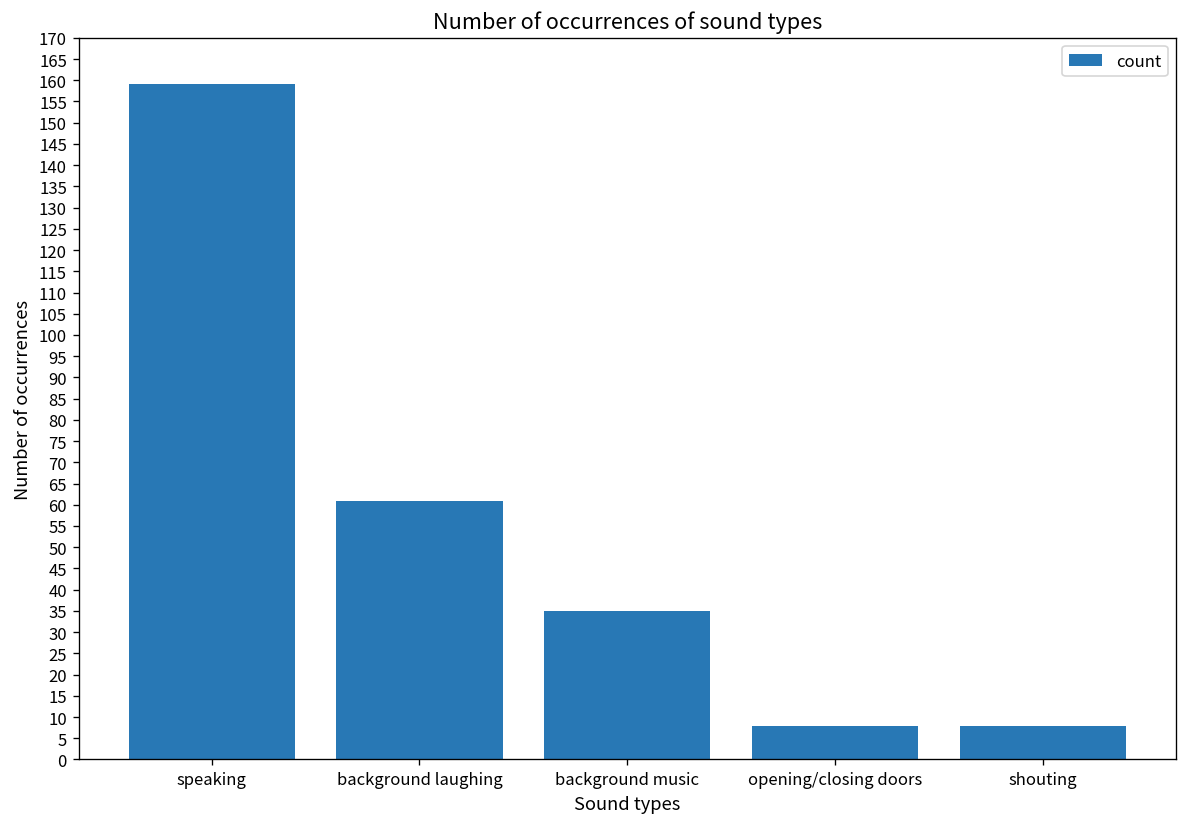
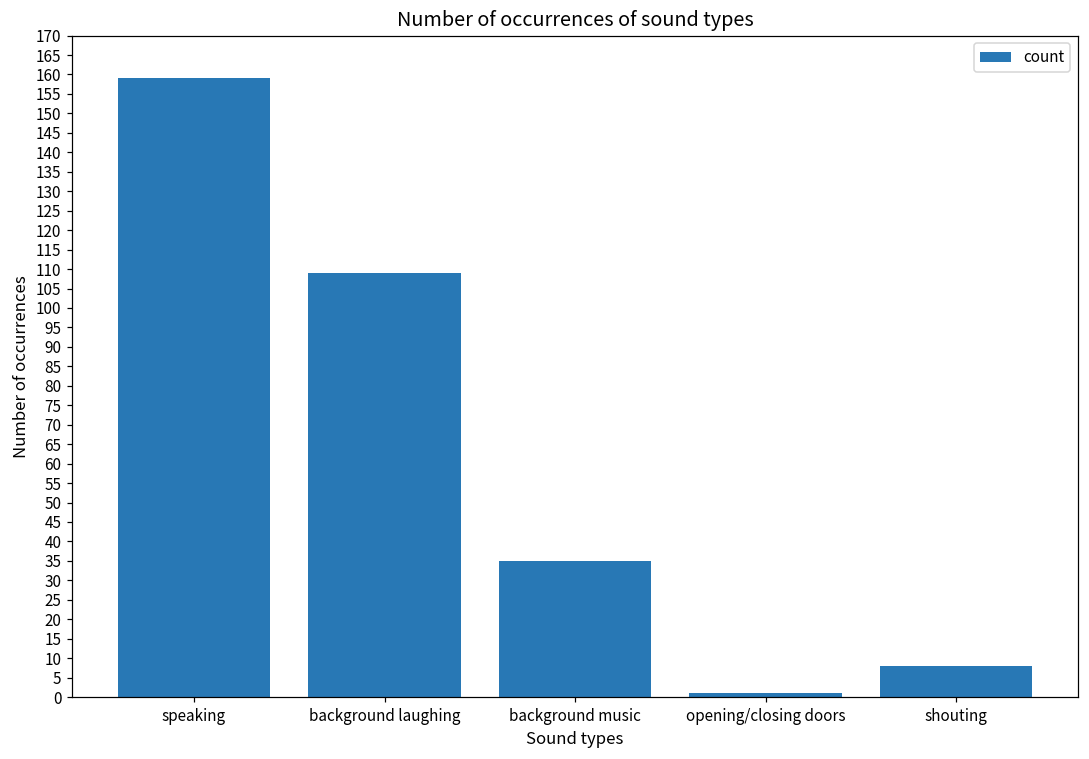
background laughing: 61 -> 109
opening/closing doors: 8 -> 1
